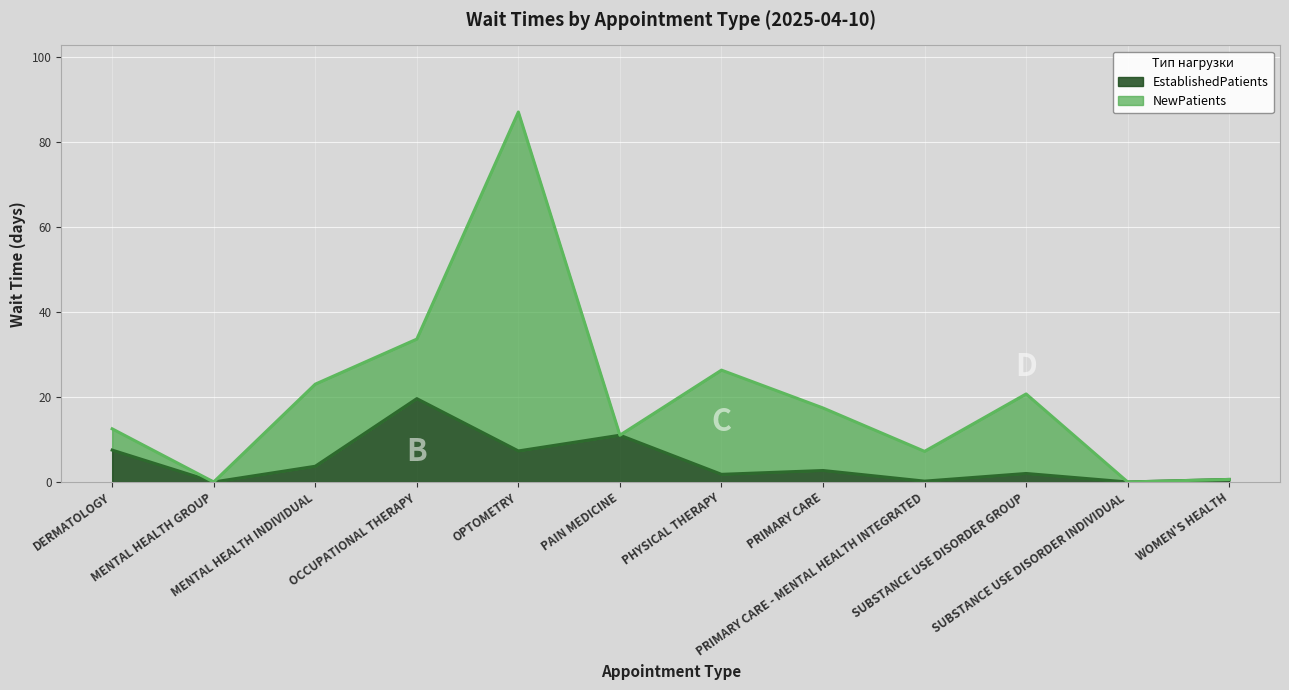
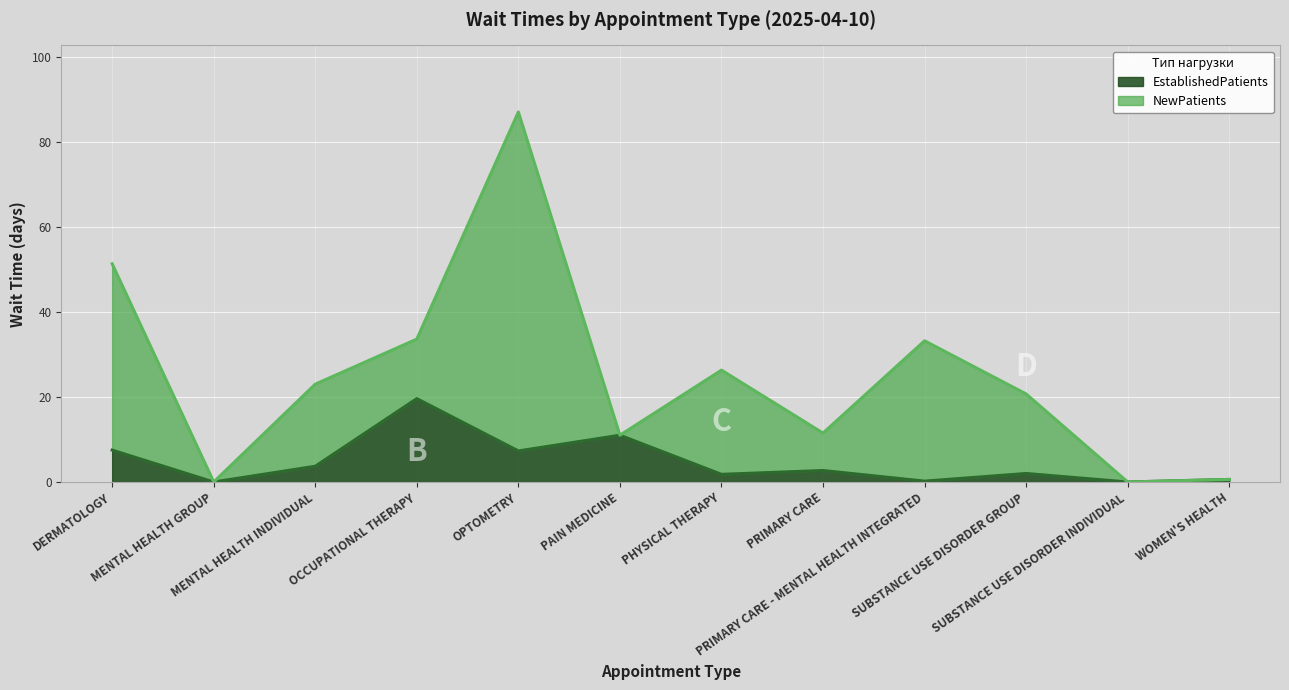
NewPatients, DERMATOLOGY: 5 -> 44
NewPatients, PRIMARY CARE: 15 -> 9
NewPatients, PRIMARY CARE - MENTAL HEALTH INTEGRATED: 7 -> 33
